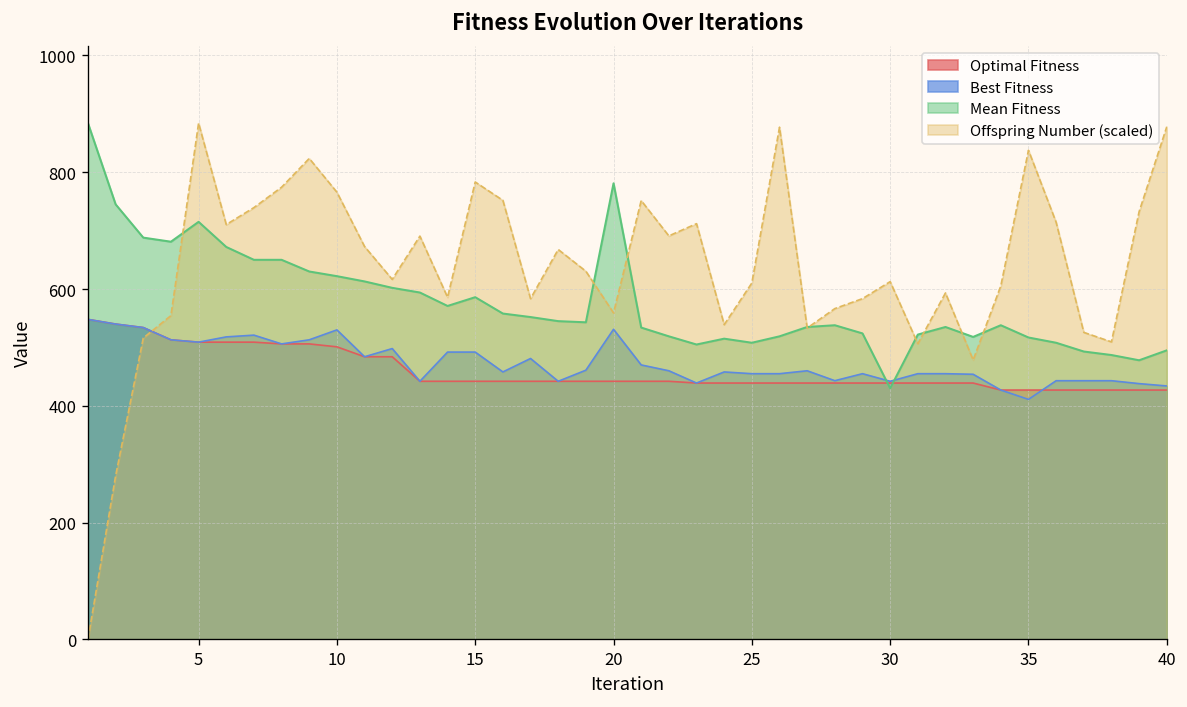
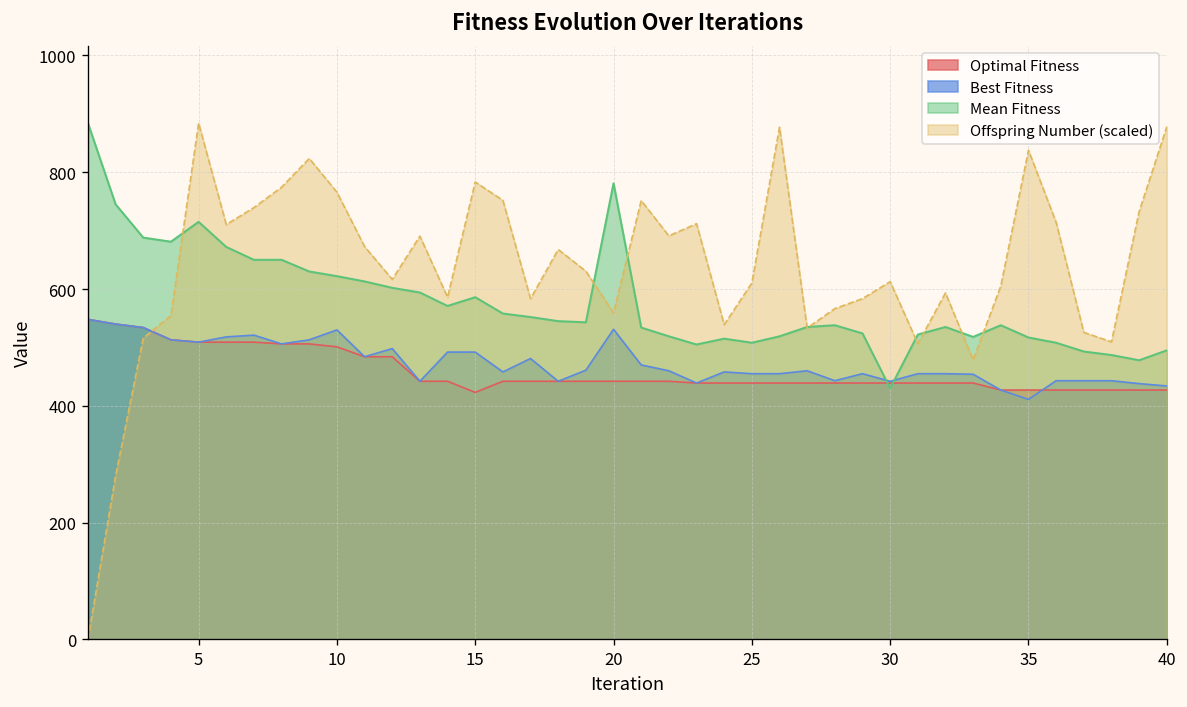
Optimal Fitness, 15: 440 -> 420
